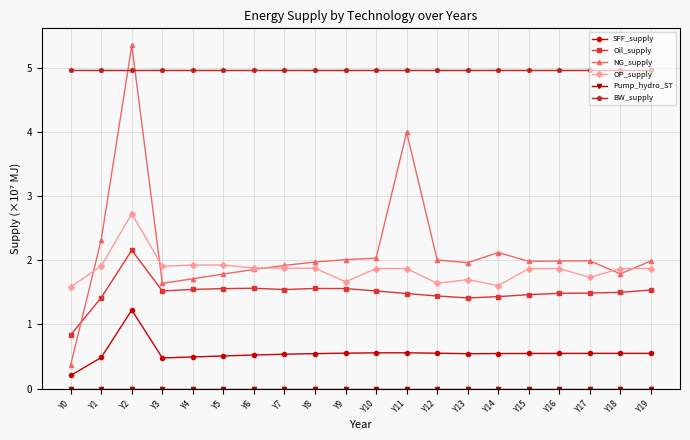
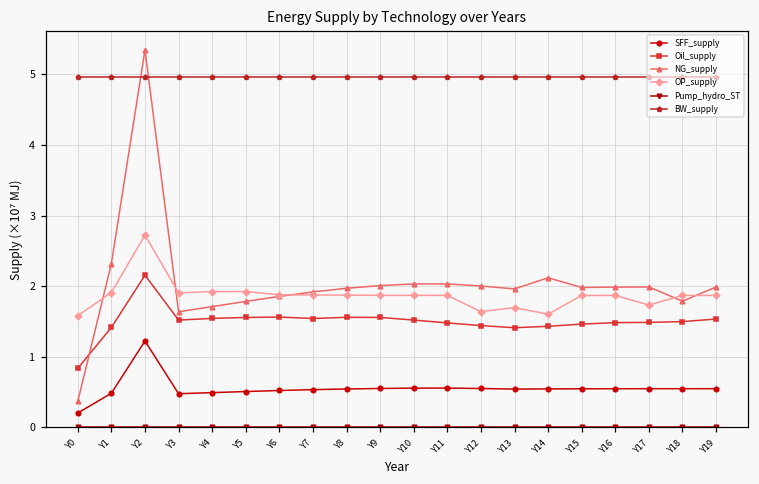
OP_supply, Y9: 1.7 -> 1.9
NG_supply, Y11: 4.0 -> 2.0
